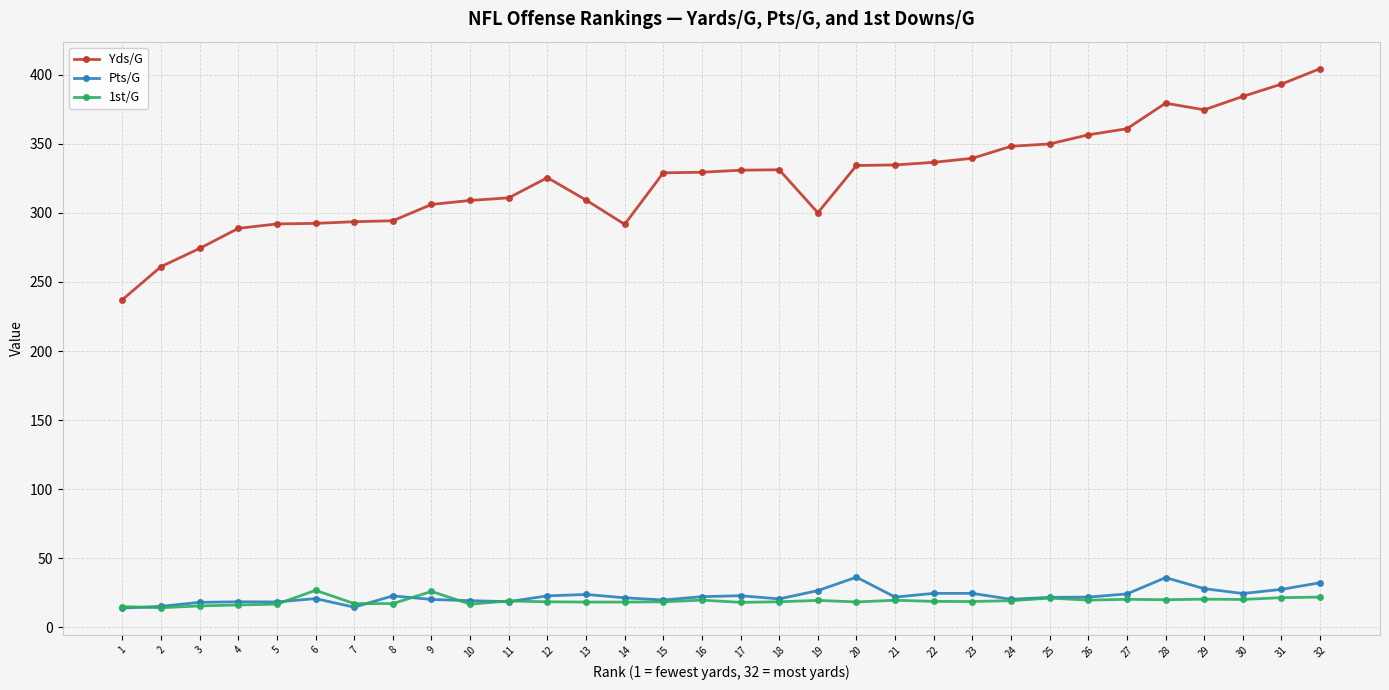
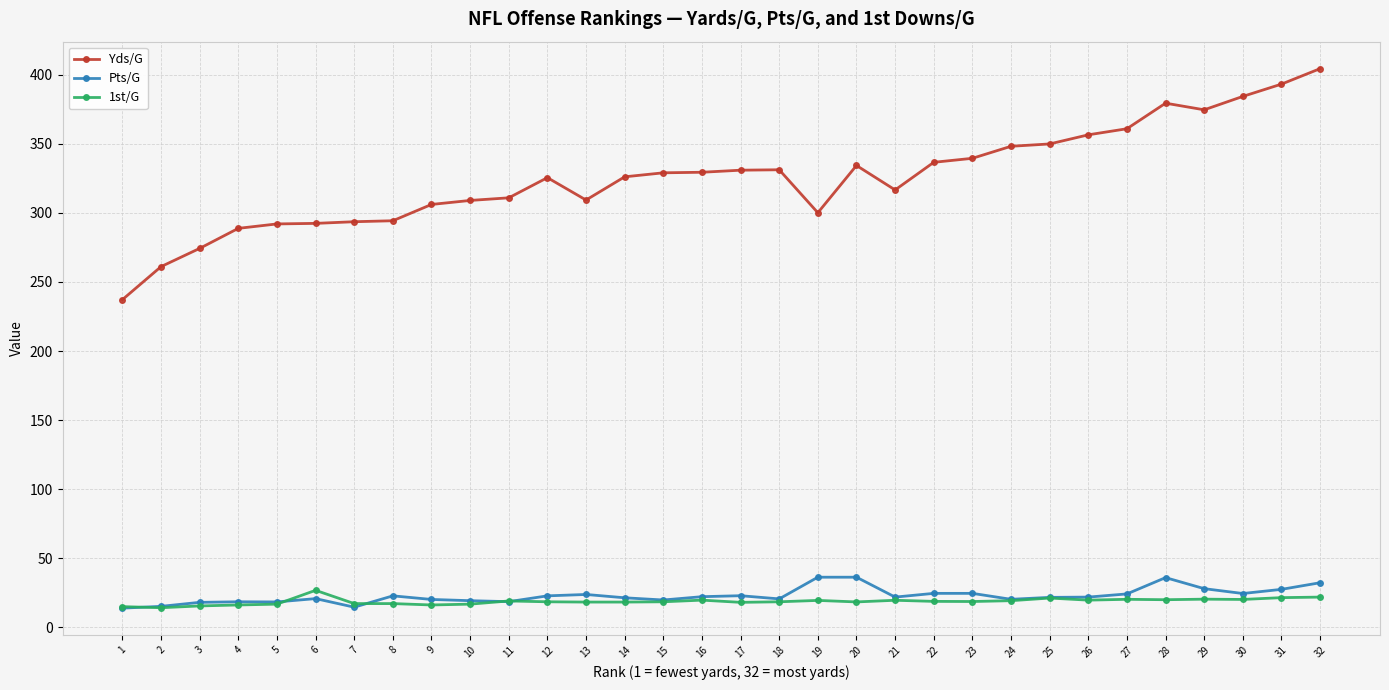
1st/G, 9: 26 -> 16
Yds/G, 14: 292 -> 326
Pts/G, 19: 27 -> 36
Yds/G, 21: 335 -> 317
